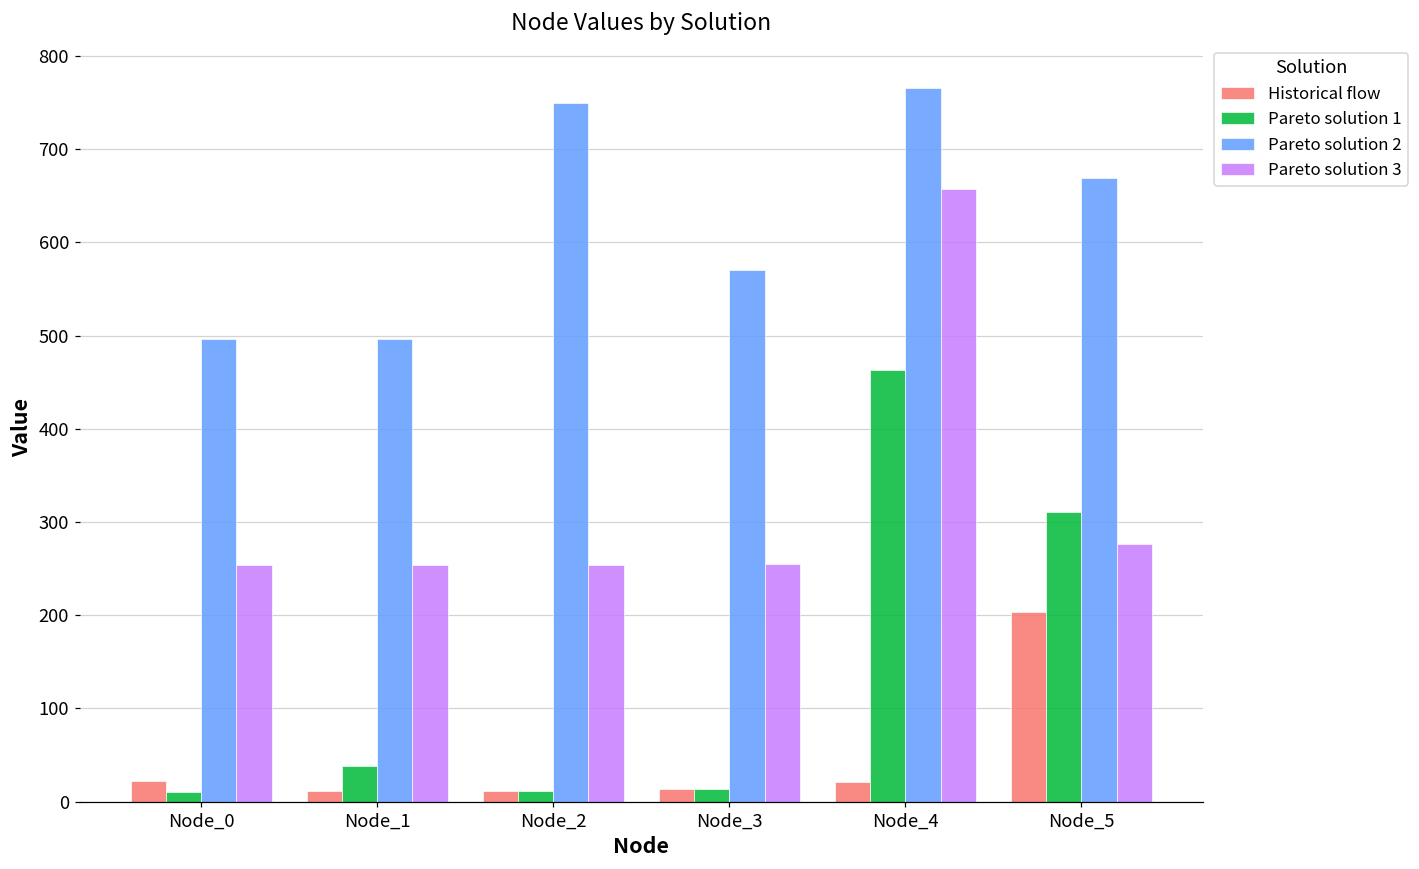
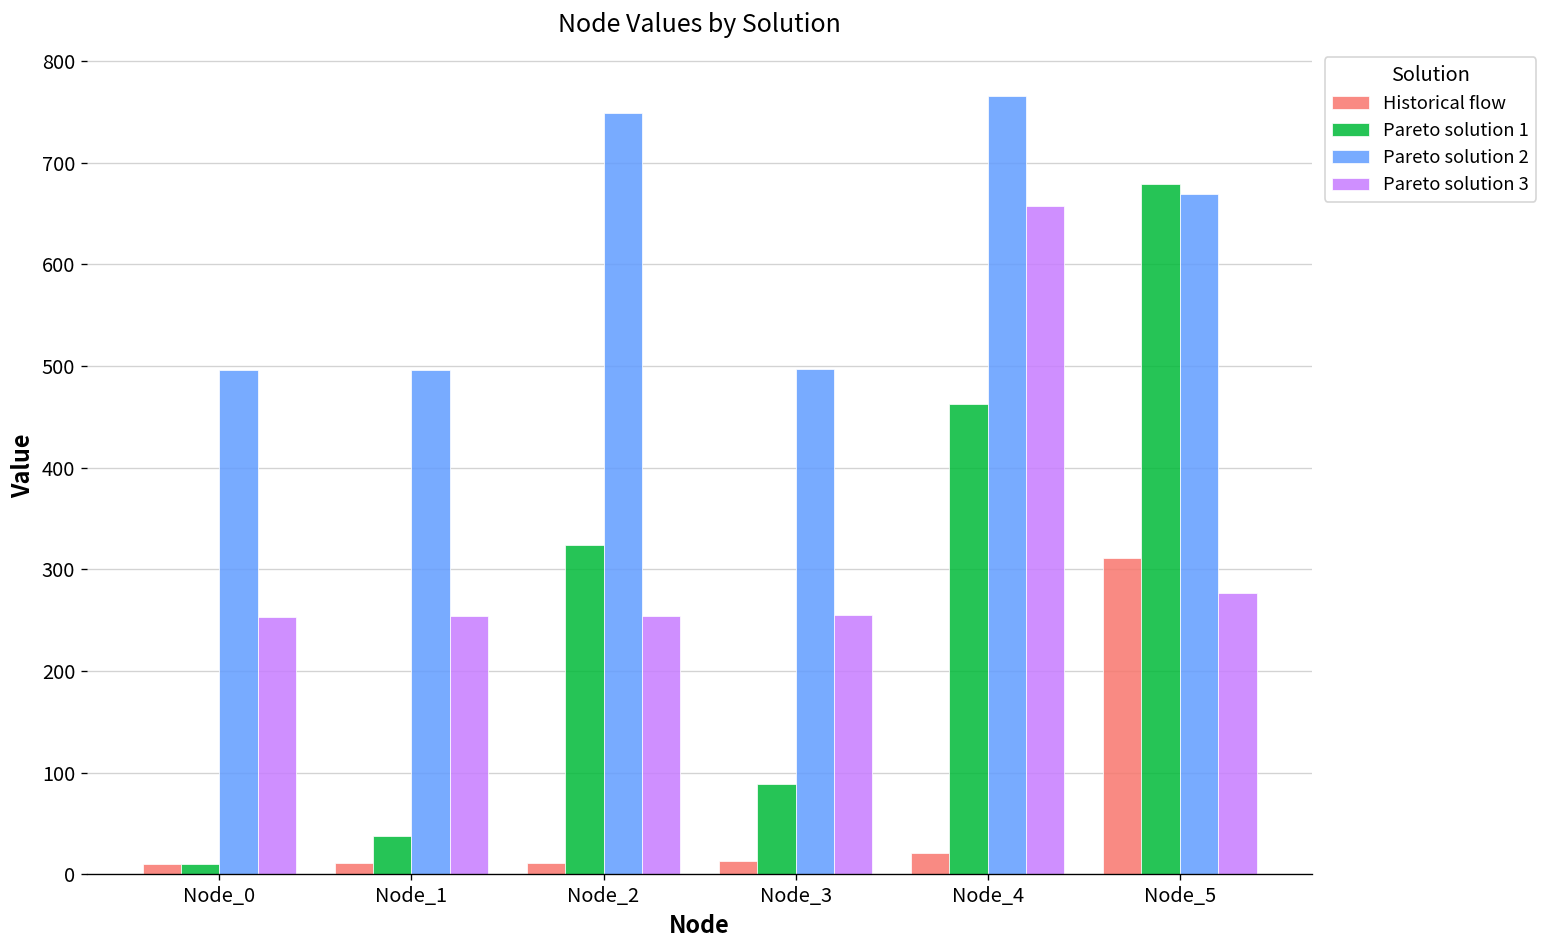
Historical flow, Node_0: 20 -> 10
Pareto solution 1, Node_2: 10 -> 320
Pareto solution 1, Node_3: 10 -> 90
Pareto solution 2, Node_3: 570 -> 500
Historical flow, Node_5: 200 -> 310
Pareto solution 1, Node_5: 310 -> 680
